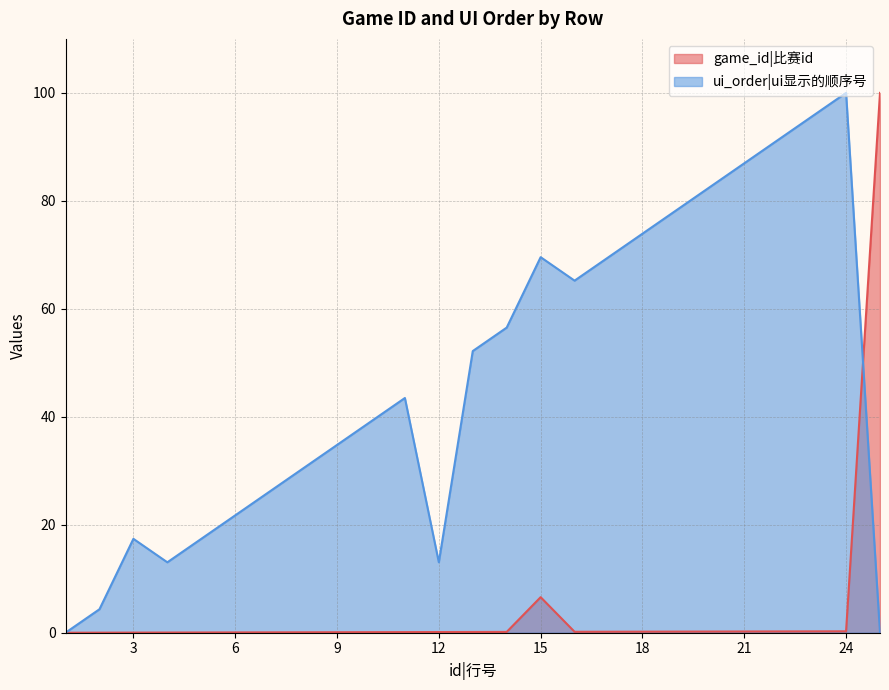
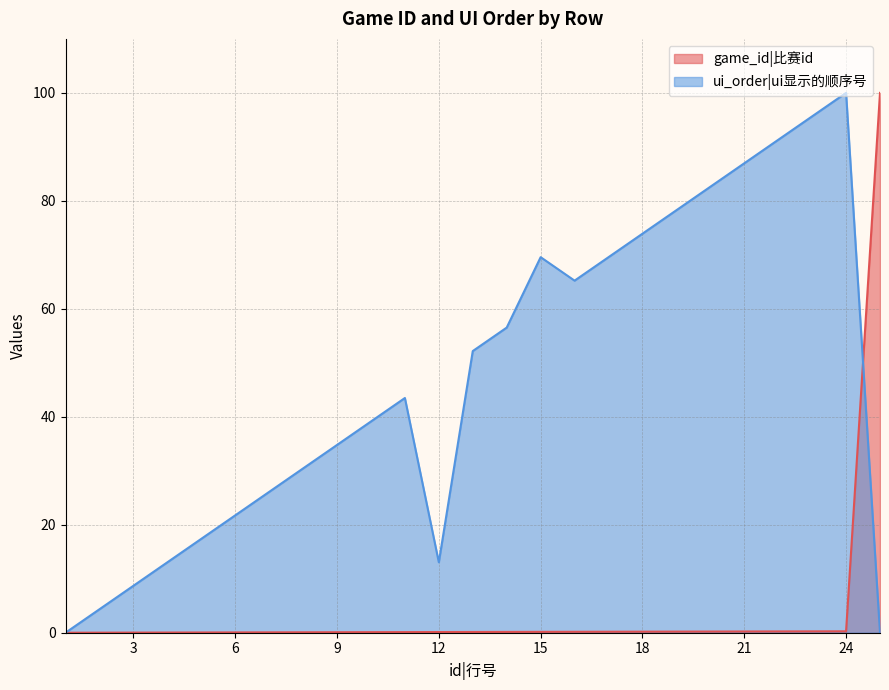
ui_order|ui显示的顺序号, 3: 17 -> 9
game_id|比赛id, 15: 7 -> 0
